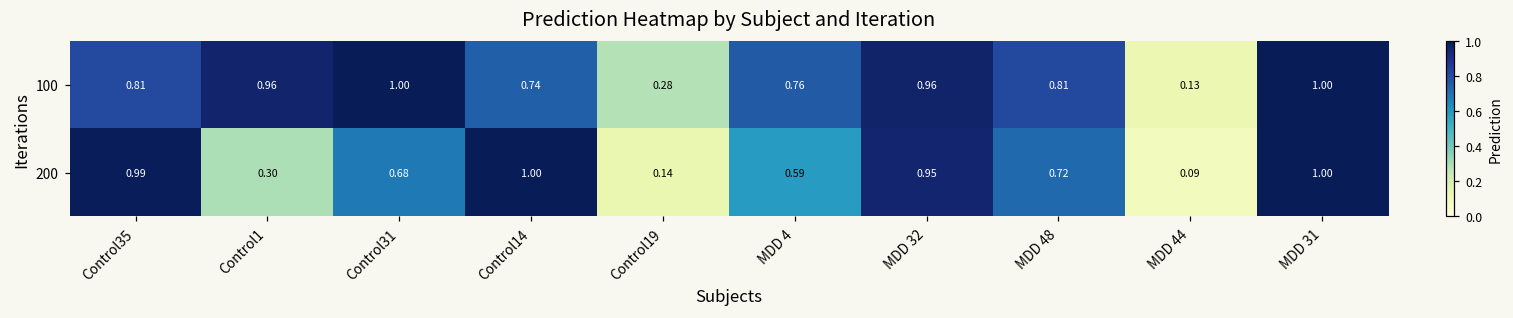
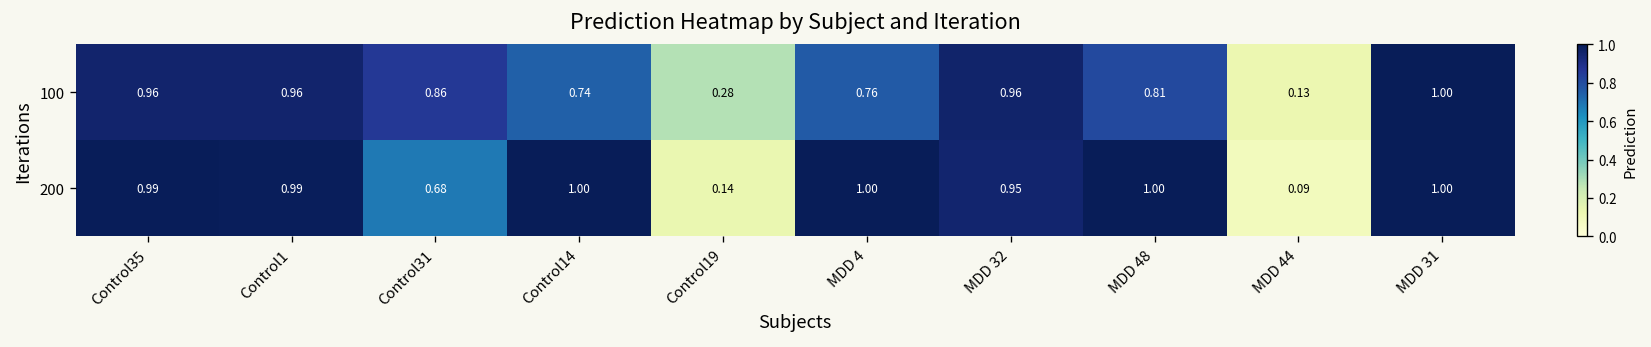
100, Control35: 0.81 -> 0.96
100, Control31: 1.00 -> 0.86
200, Control1: 0.30 -> 0.99
200, MDD 4: 0.59 -> 1.00
200, MDD 48: 0.72 -> 1.00
